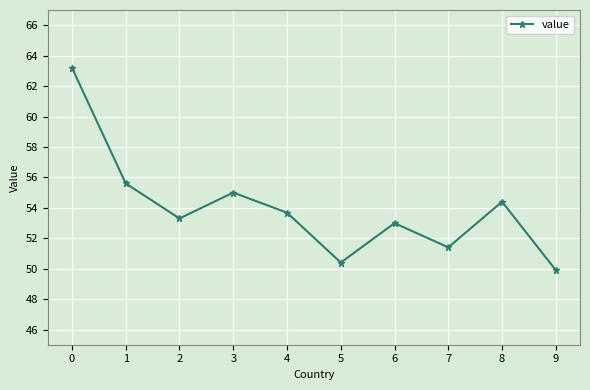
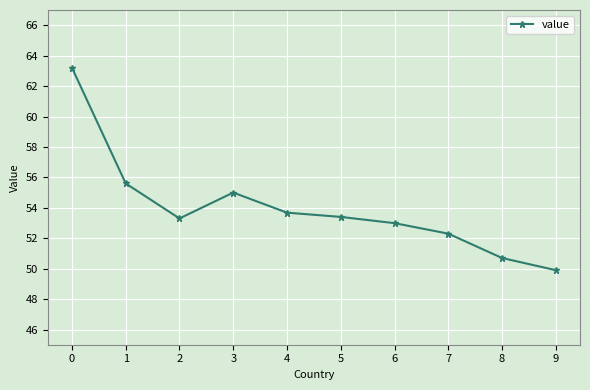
5: 50.4 -> 53.4
7: 51.4 -> 52.3
8: 54.4 -> 50.7
